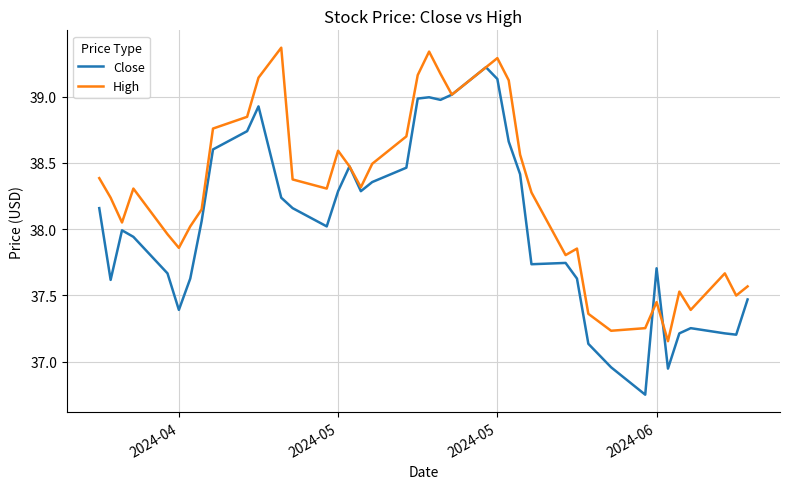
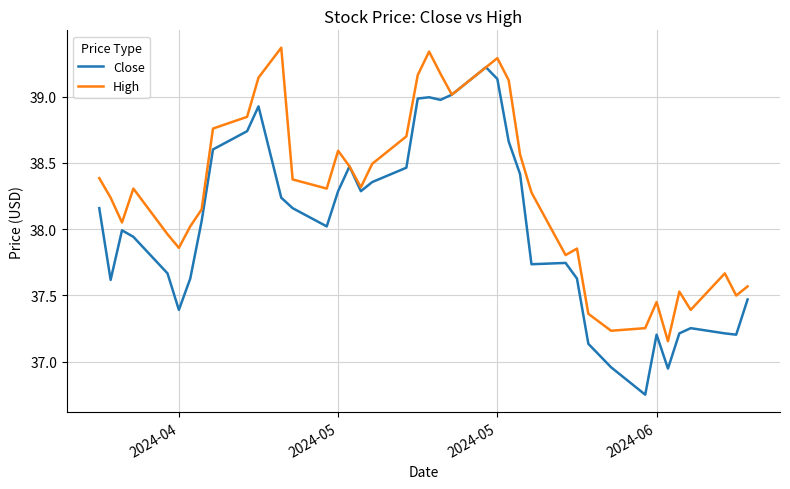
Close, 2024-06: 37.70 -> 37.20
